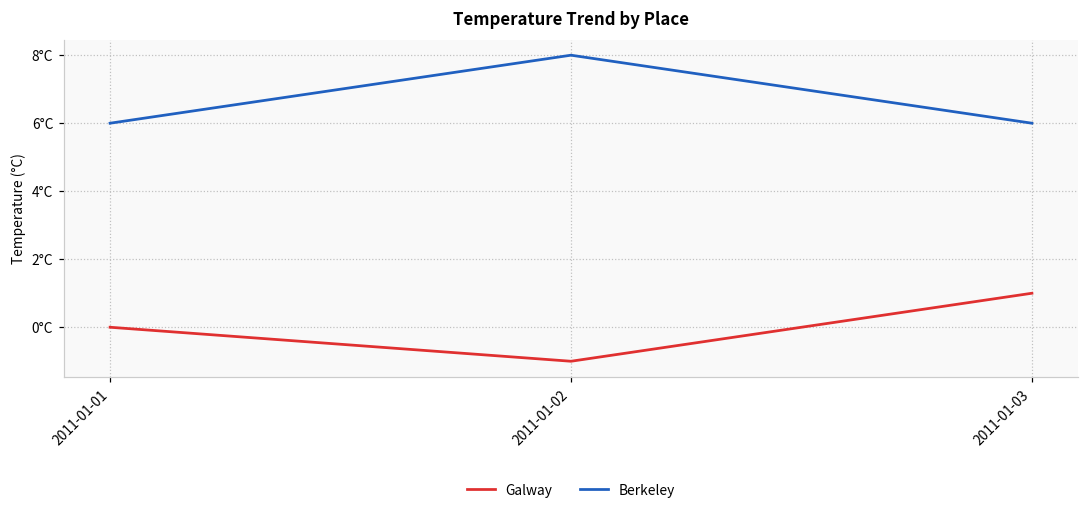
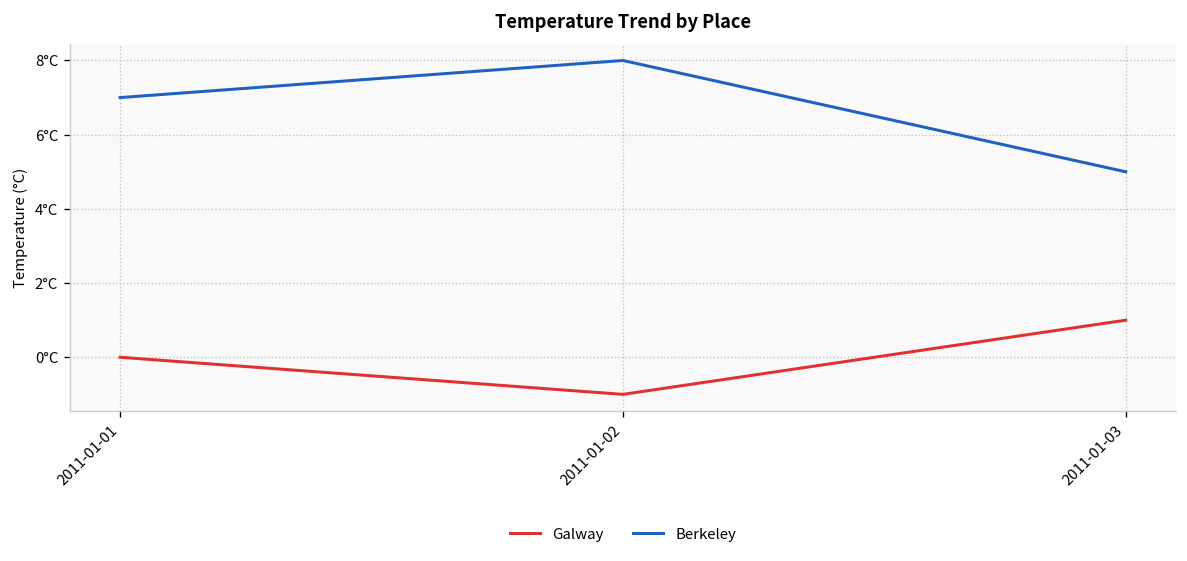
Berkeley, 2011-01-01: 6°C -> 7°C
Berkeley, 2011-01-03: 6°C -> 5°C
